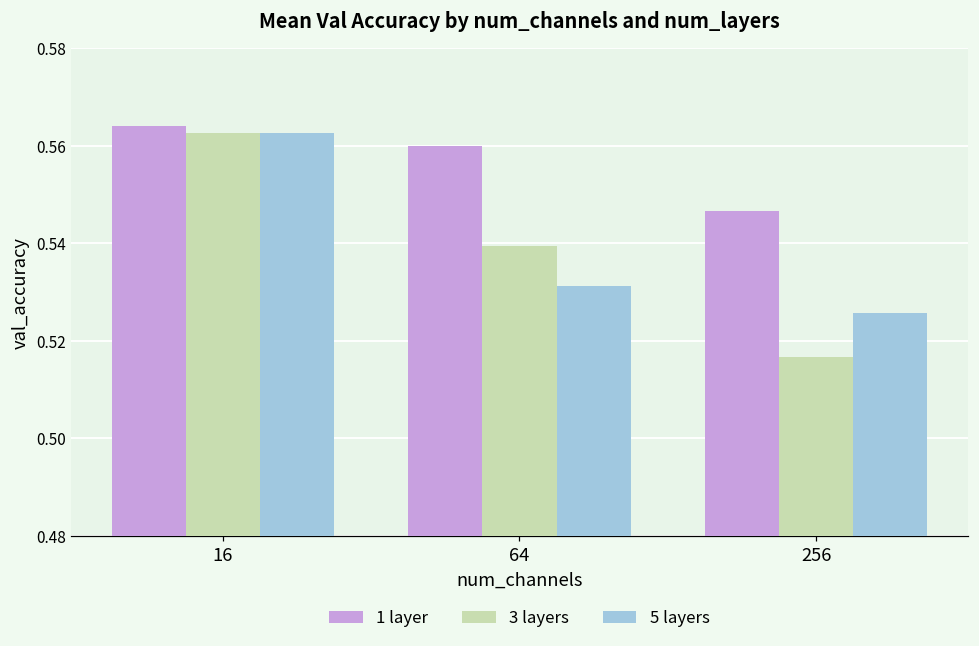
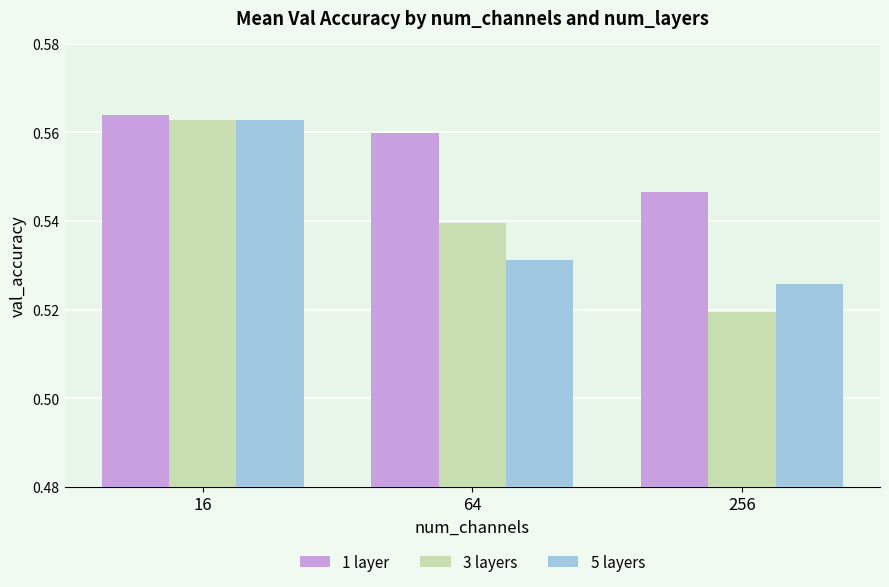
3 layers, 256: 0.517 -> 0.519
